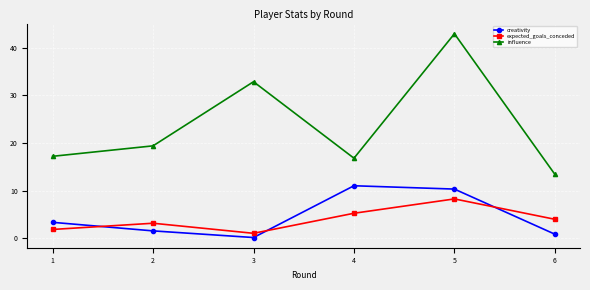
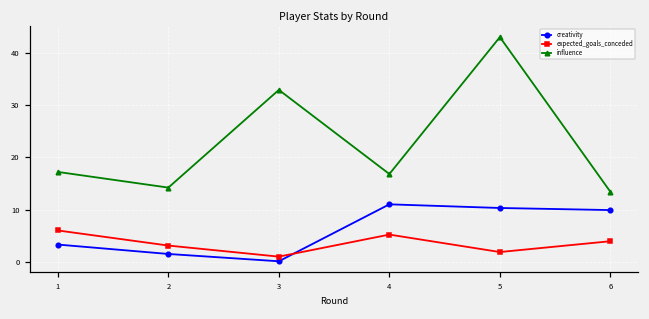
expected_goals_conceded, 1: 2 -> 6
influence, 2: 19 -> 14
expected_goals_conceded, 5: 8 -> 2
creativity, 6: 1 -> 10
